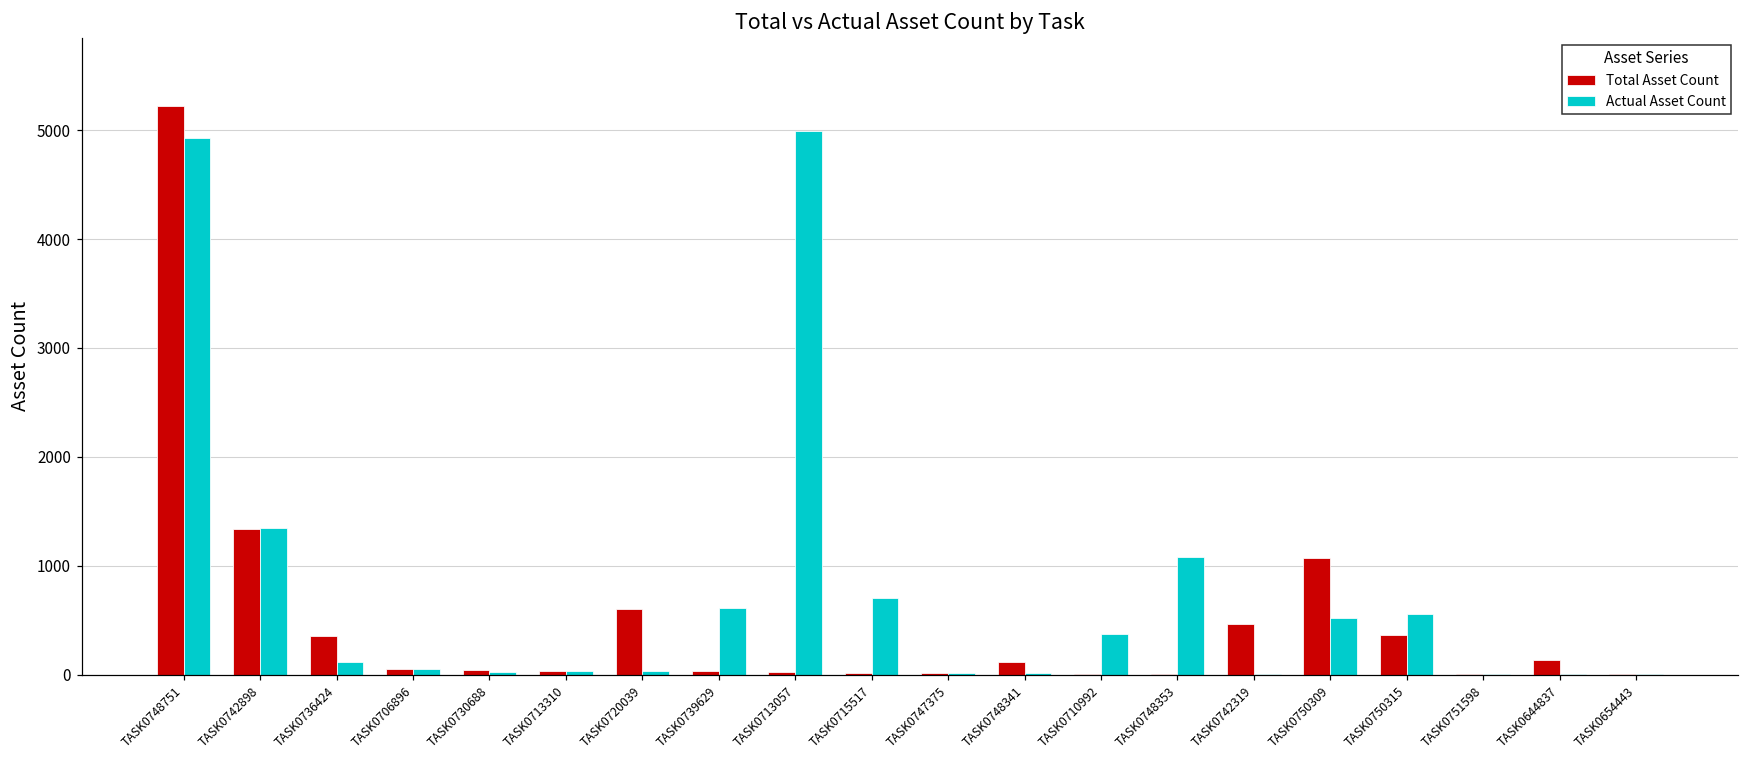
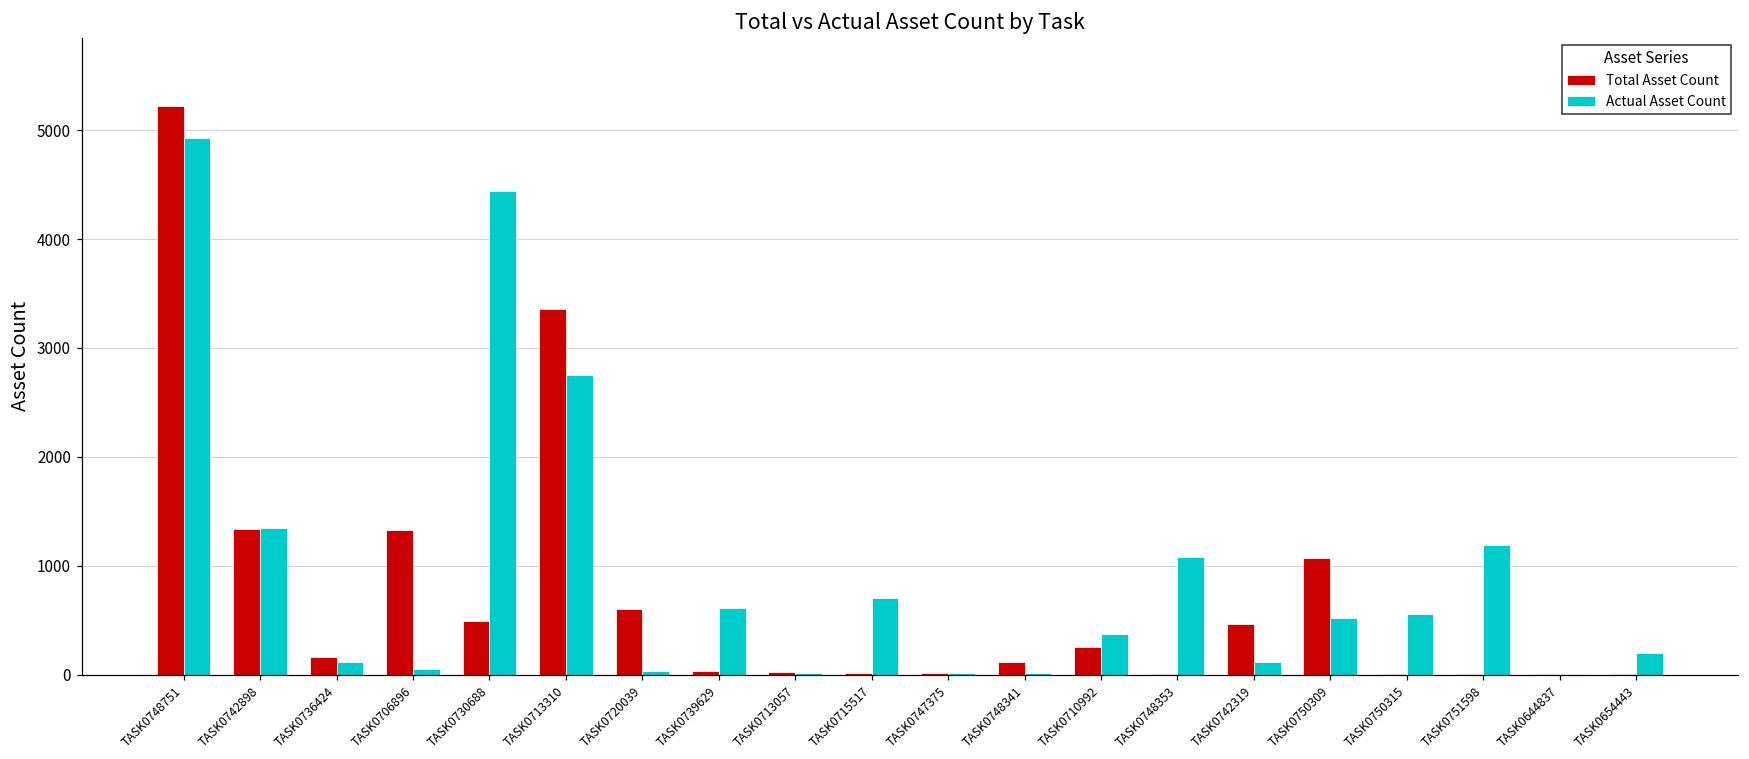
Total Asset Count, TASK0736424: 400 -> 200
Total Asset Count, TASK0706896: 100 -> 1300
Total Asset Count, TASK0730688: 0 -> 500
Actual Asset Count, TASK0730688: 0 -> 4400
Total Asset Count, TASK0713310: 0 -> 3400
Actual Asset Count, TASK0713310: 0 -> 2800
Actual Asset Count, TASK0713057: 5000 -> 0
Total Asset Count, TASK0710992: 0 -> 300
Actual Asset Count, TASK0742319: 0 -> 100
Total Asset Count, TASK0750315: 400 -> 0
Actual Asset Count, TASK0751598: 0 -> 1200
Total Asset Count, TASK0644837: 100 -> 0
Actual Asset Count, TASK0654443: 0 -> 200
